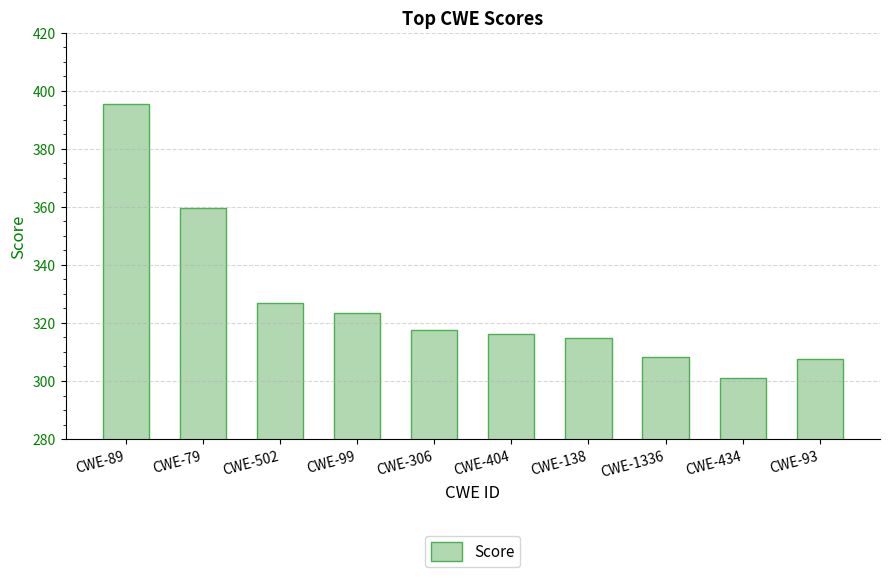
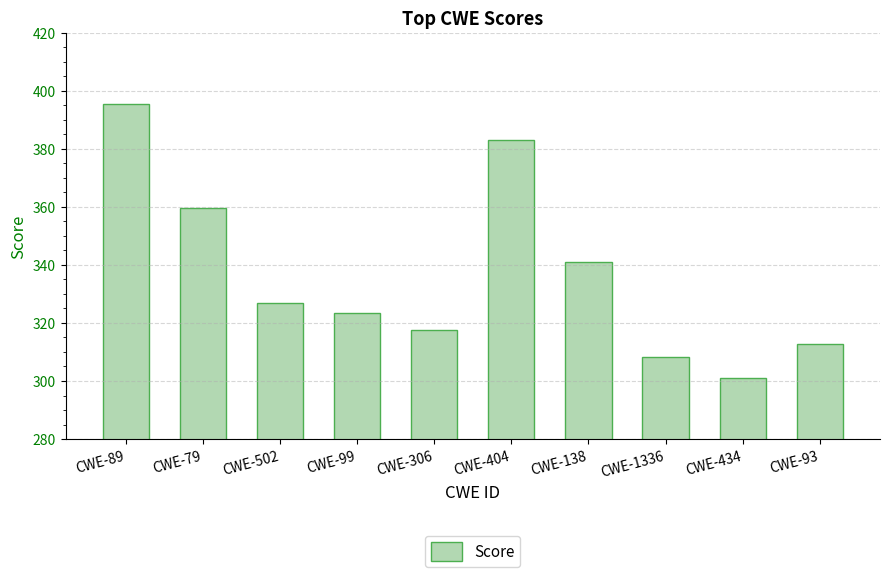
CWE-404: 316 -> 383
CWE-138: 315 -> 341
CWE-93: 308 -> 313
